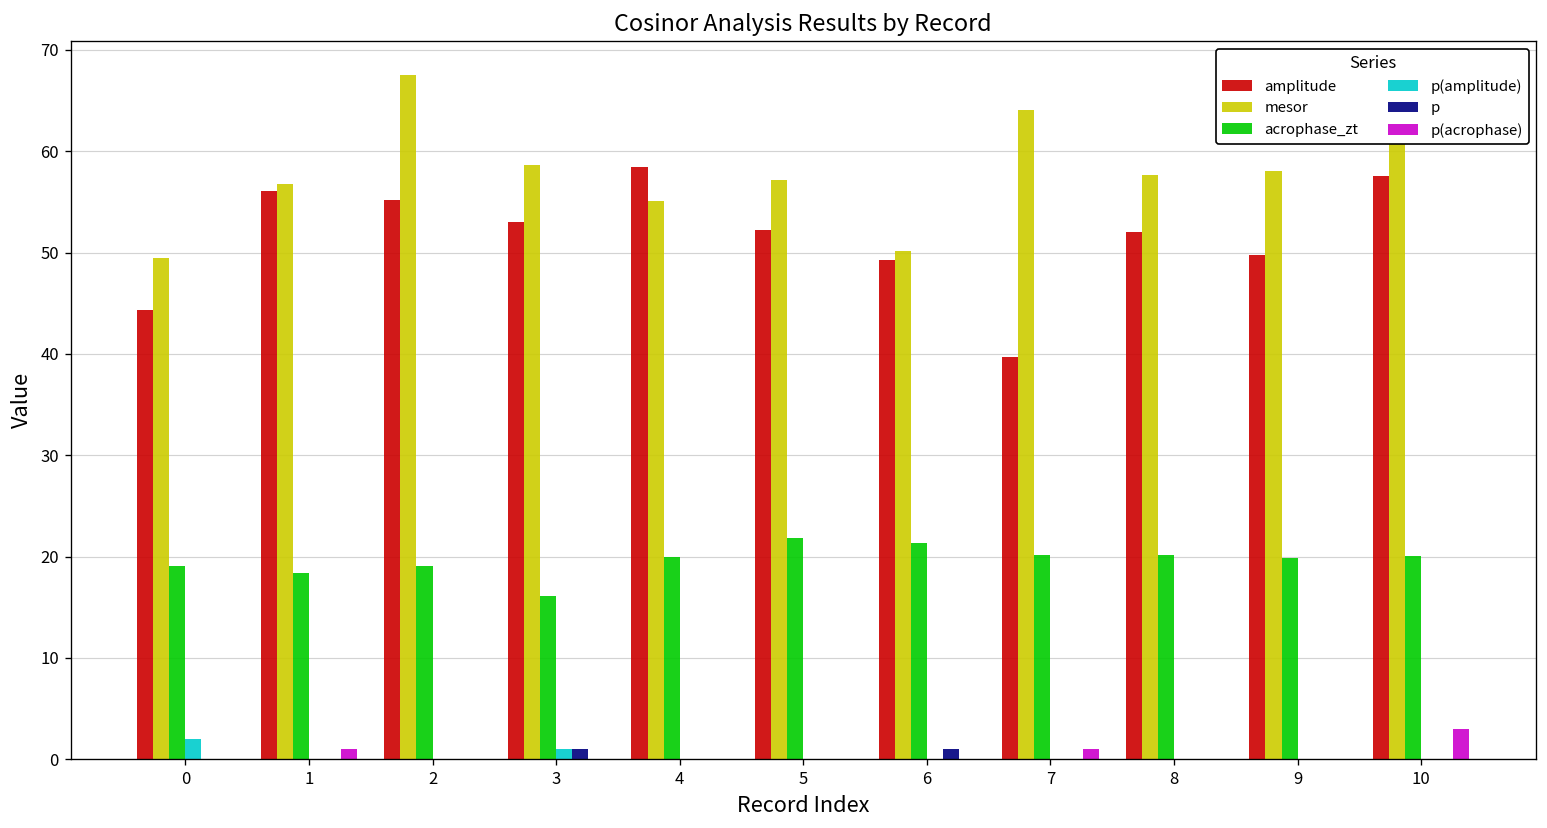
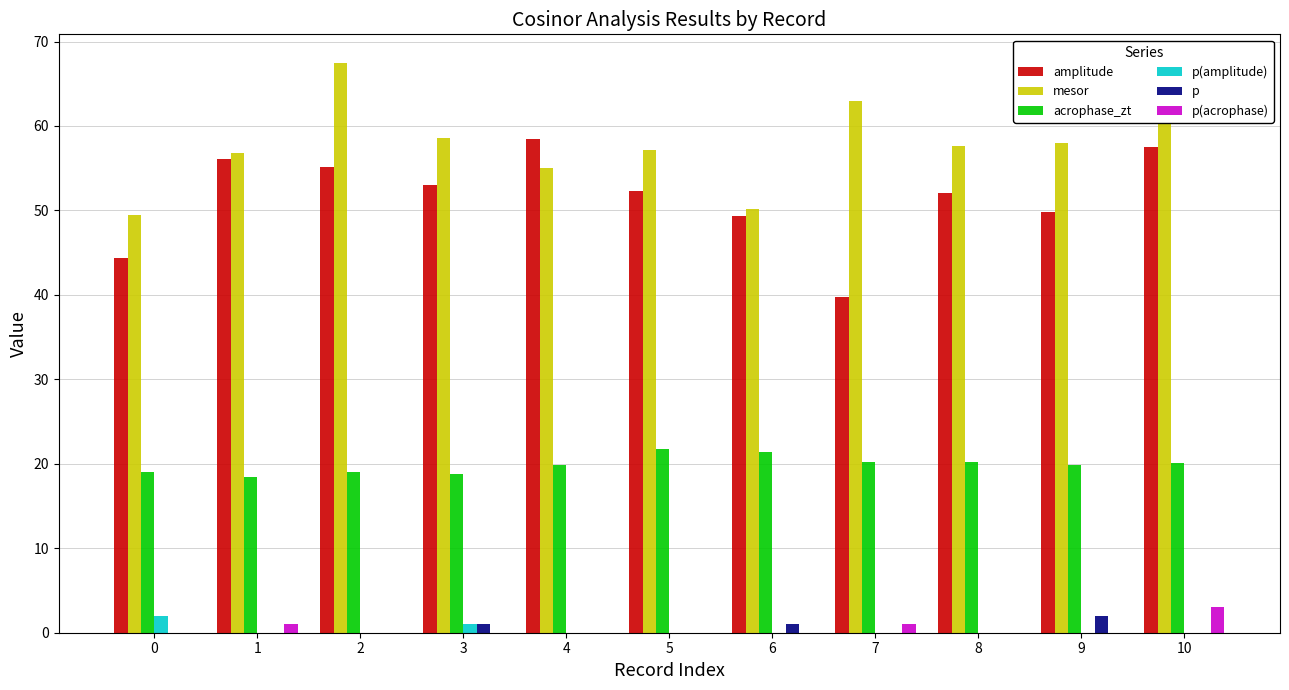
acrophase_zt, 3: 16 -> 19
mesor, 7: 64 -> 63
p, 9: 0 -> 2
